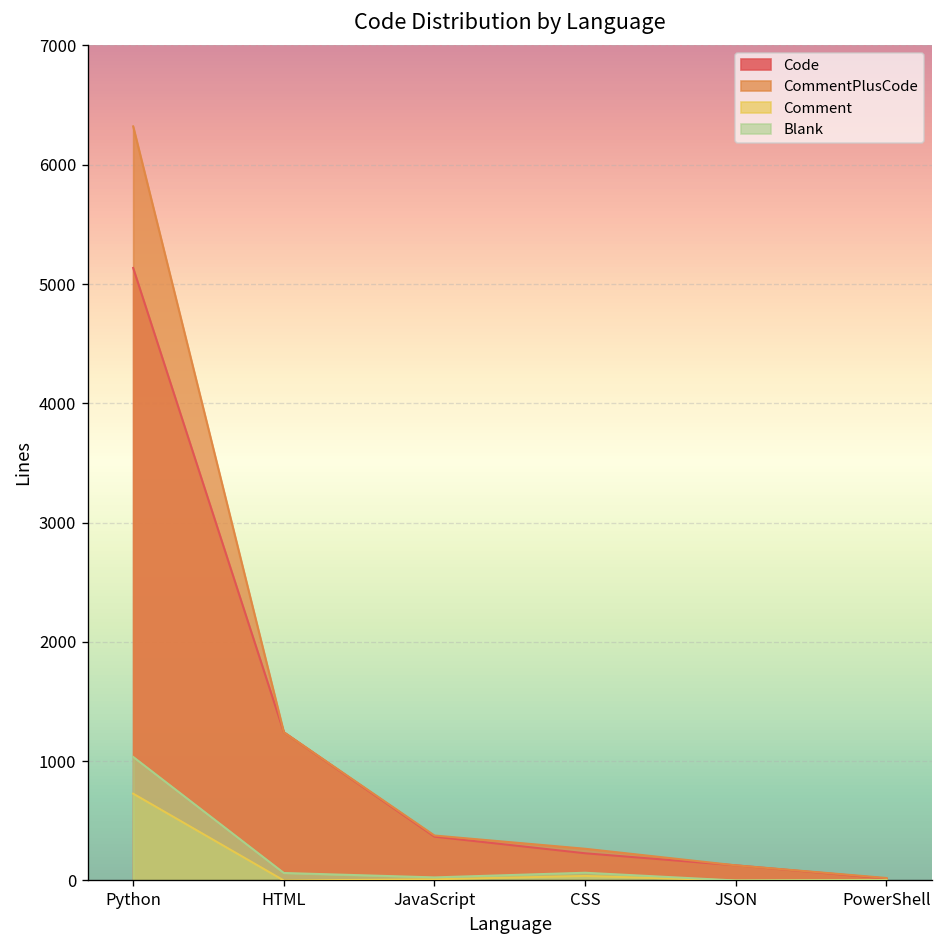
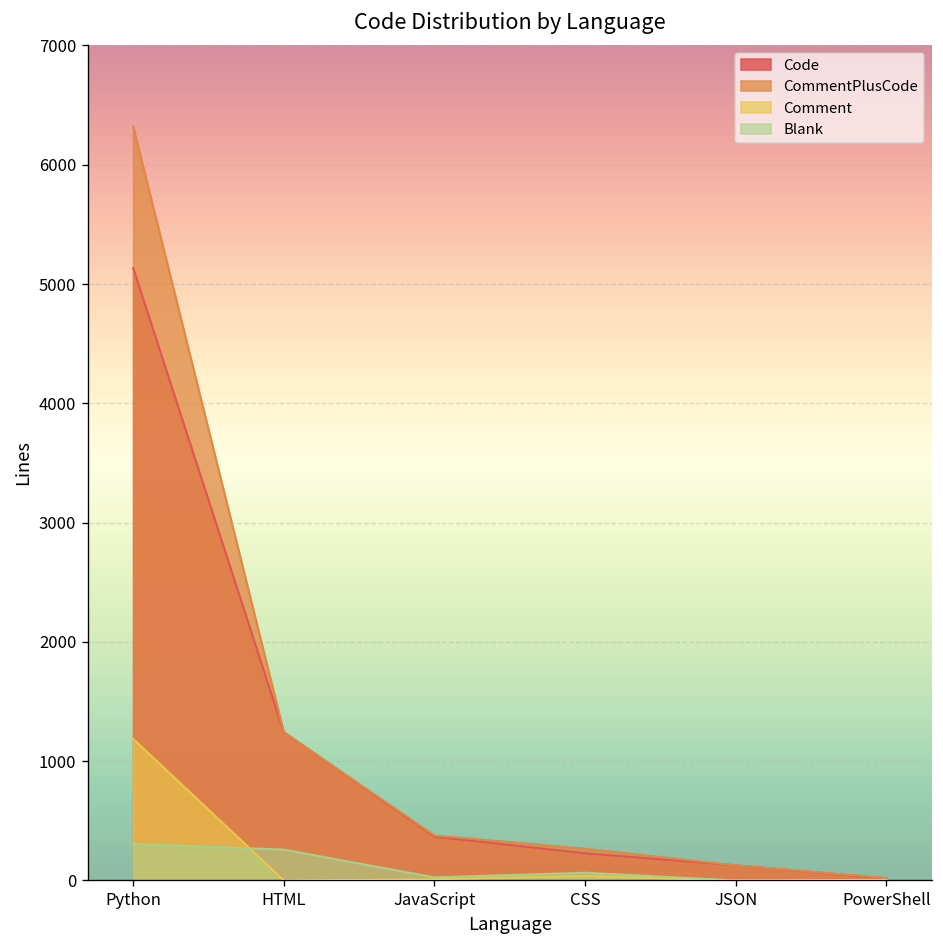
Comment, Python: 700 -> 1200
Blank, Python: 1000 -> 300
Blank, HTML: 100 -> 300
